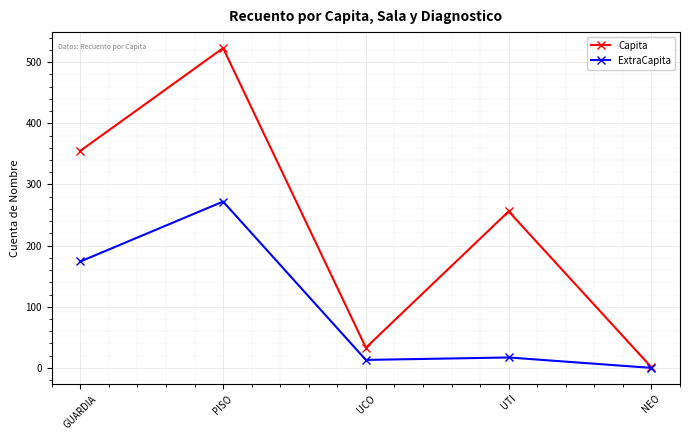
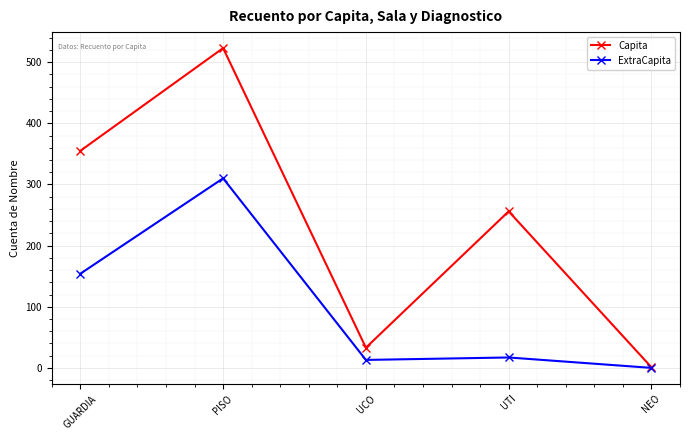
ExtraCapita, GUARDIA: 170 -> 150
ExtraCapita, PISO: 270 -> 310
